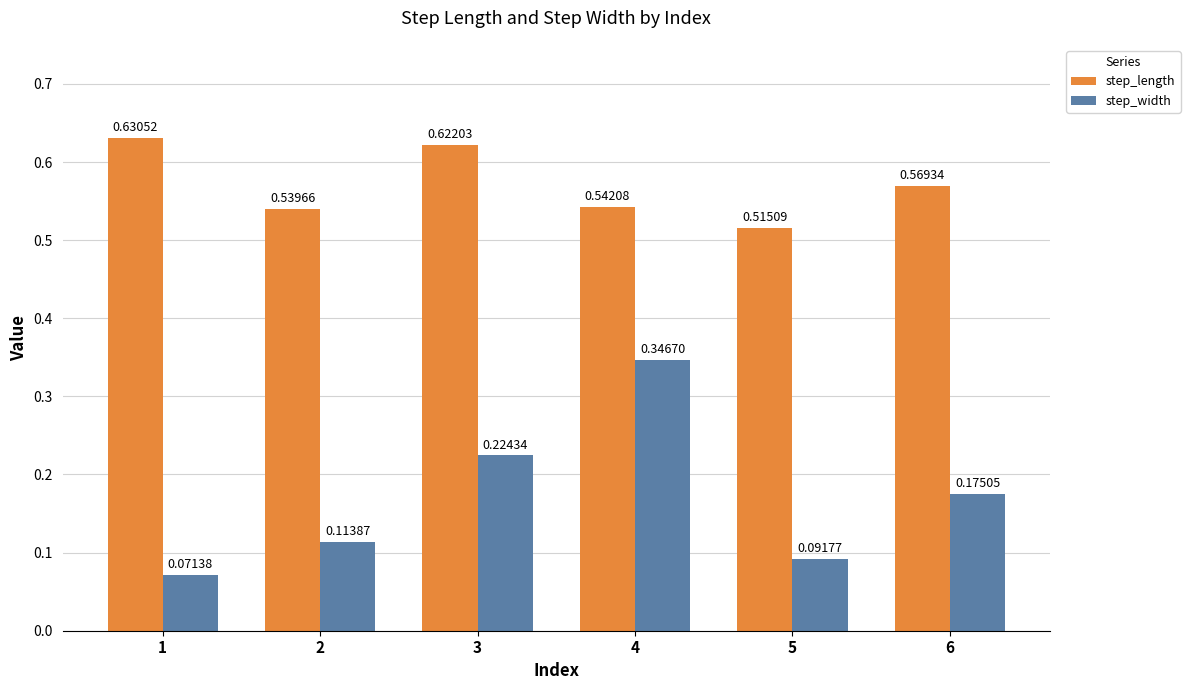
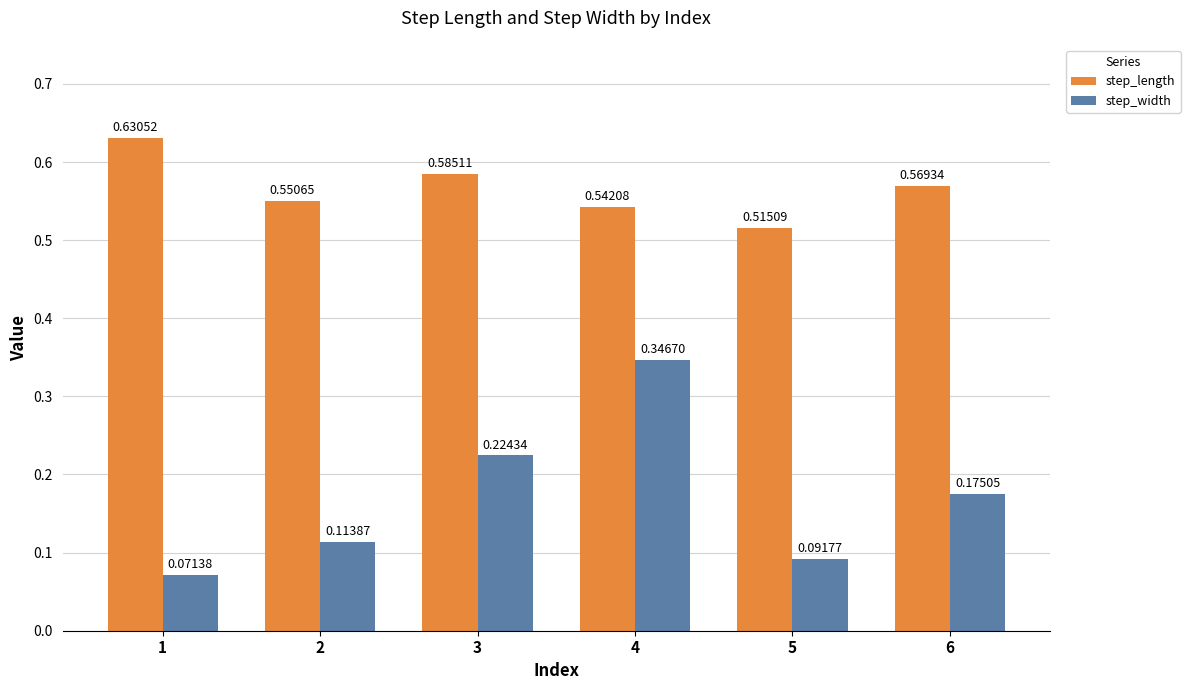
step_length, 2: 0.53966 -> 0.55065
step_length, 3: 0.62203 -> 0.58511
